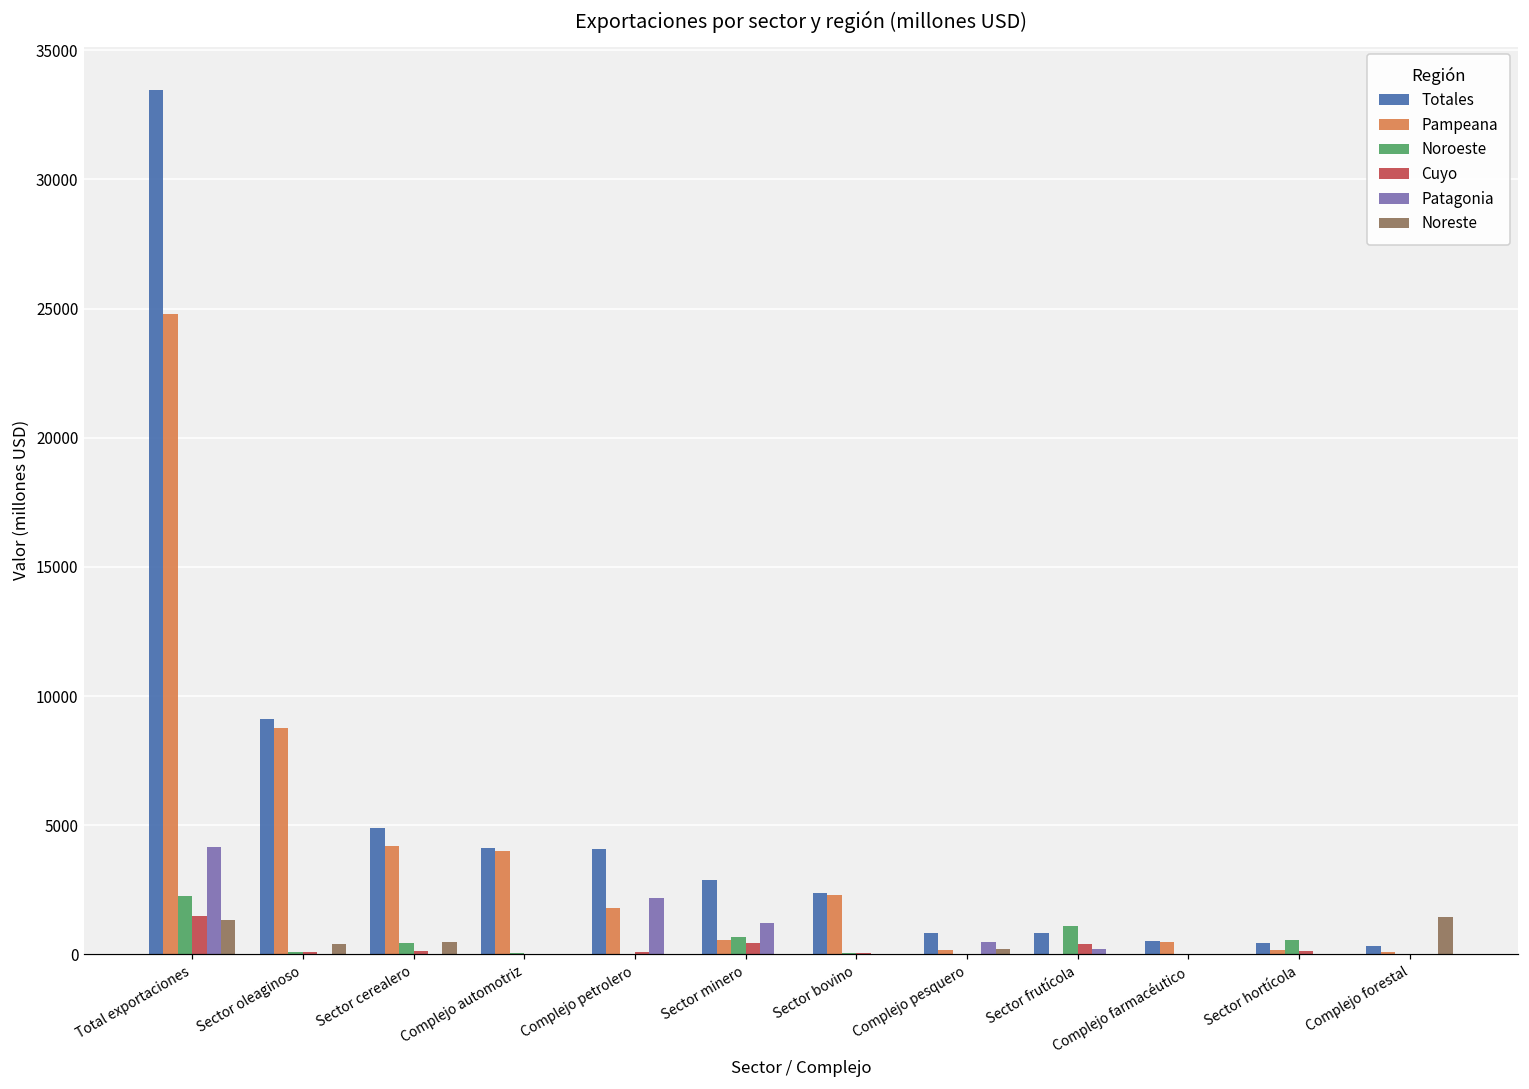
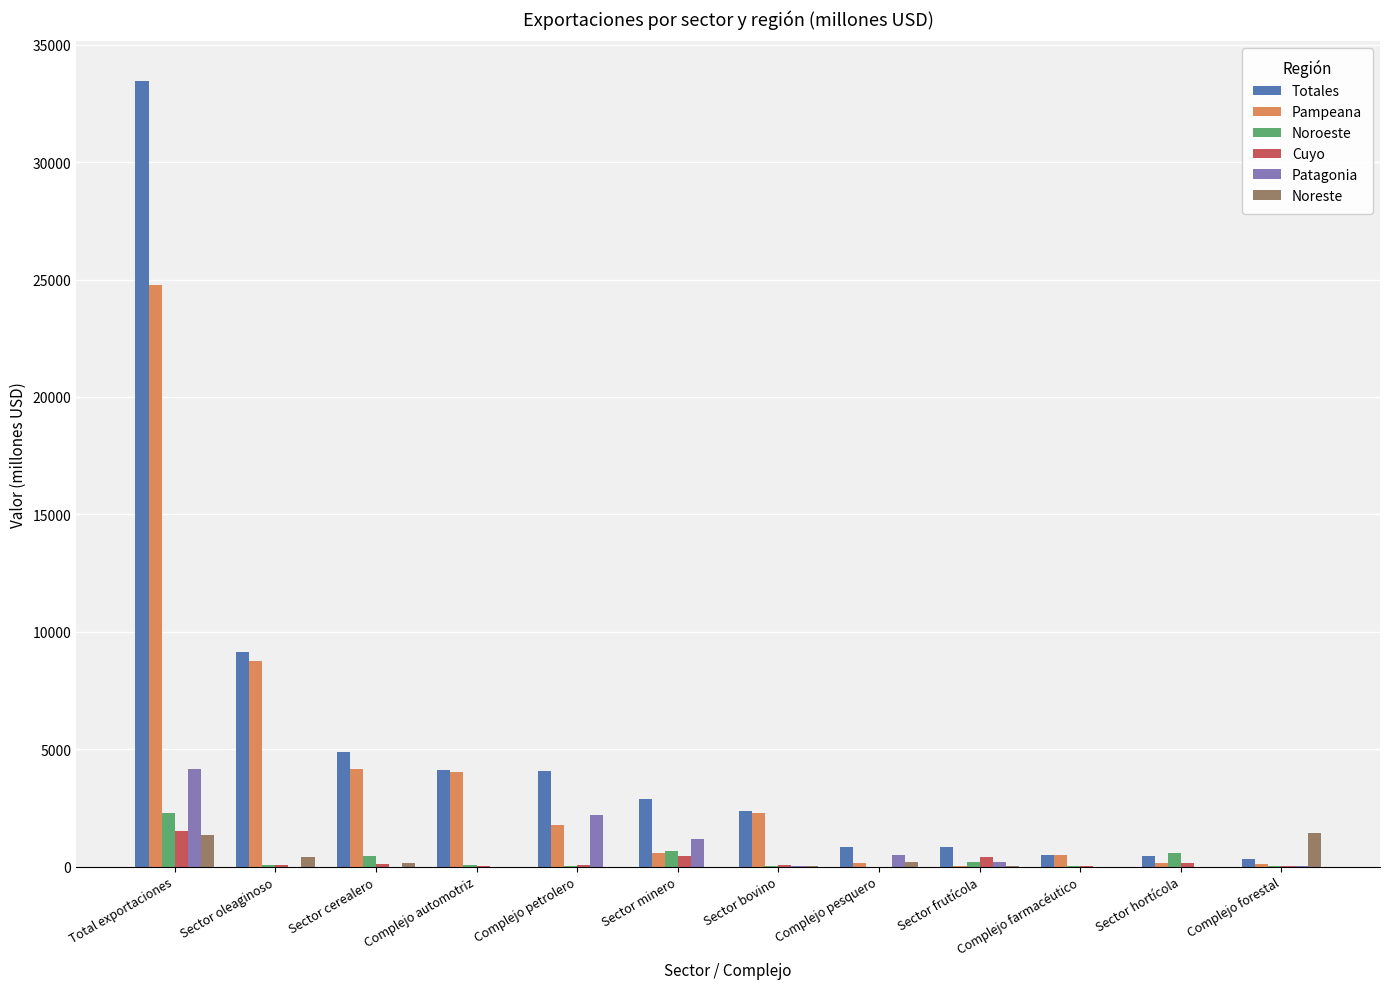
Noreste, Sector cerealero: 500 -> 100
Noroeste, Sector frutícola: 1100 -> 200
